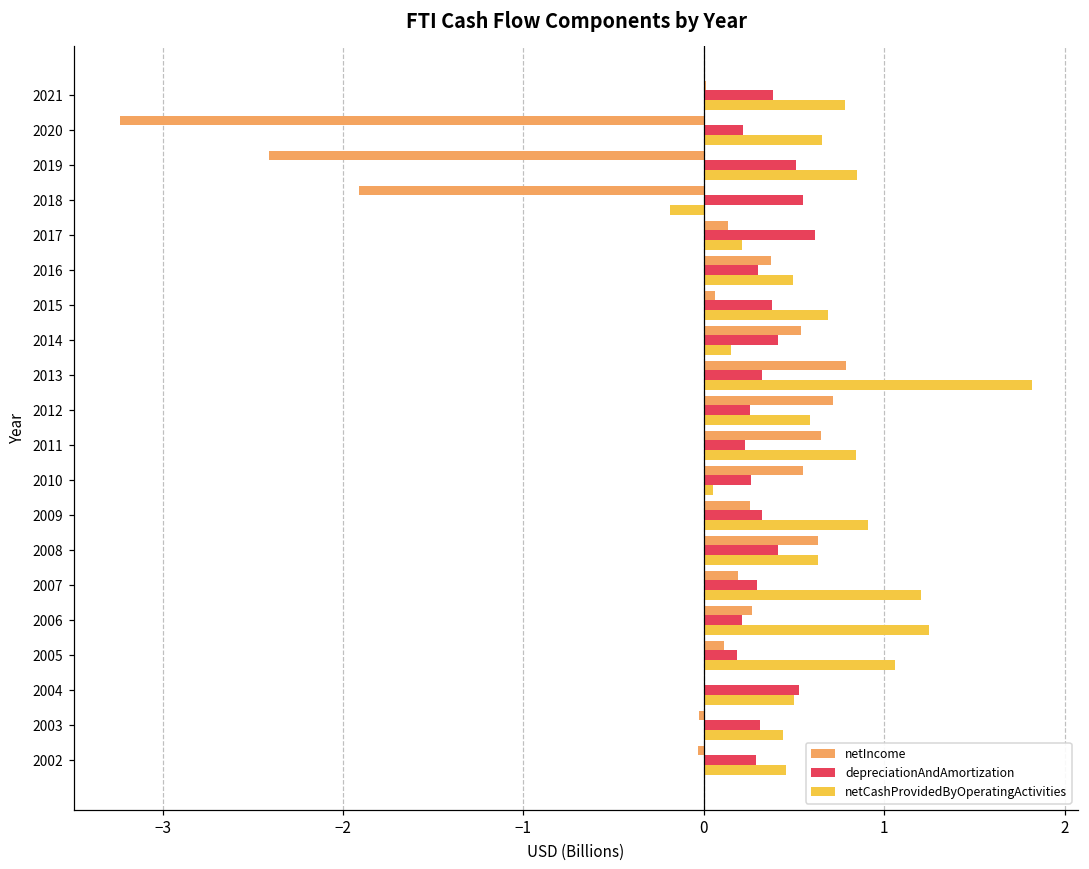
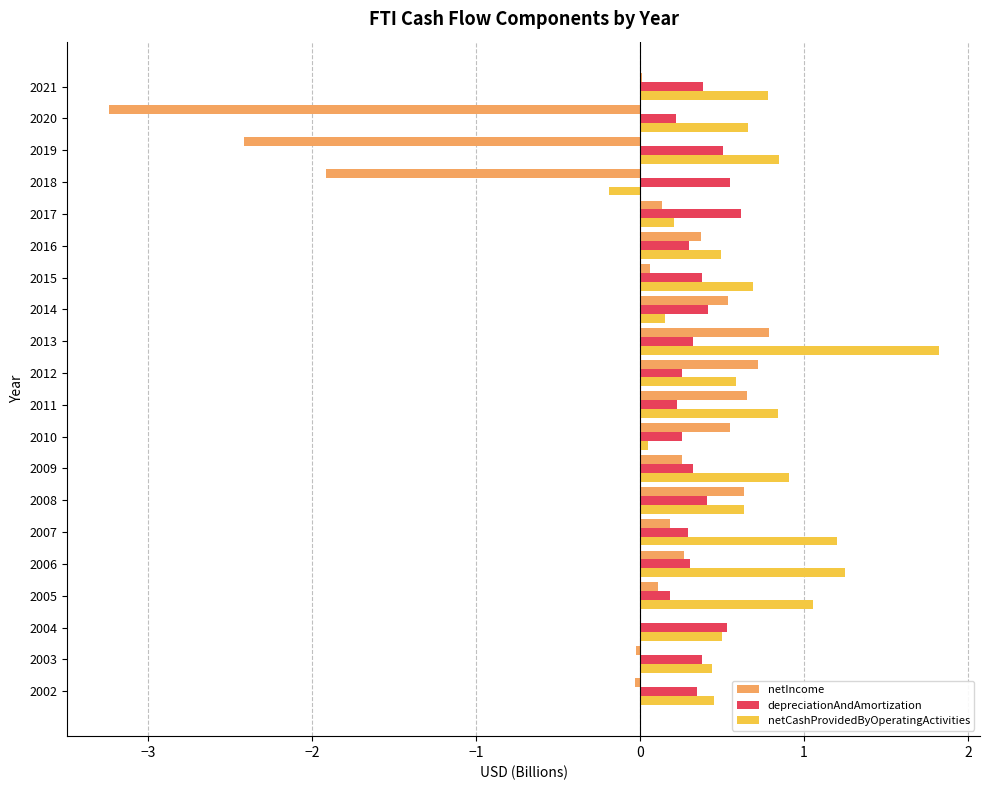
depreciationAndAmortization, 2006: 0.21 -> 0.30
depreciationAndAmortization, 2003: 0.31 -> 0.38
depreciationAndAmortization, 2002: 0.29 -> 0.35
